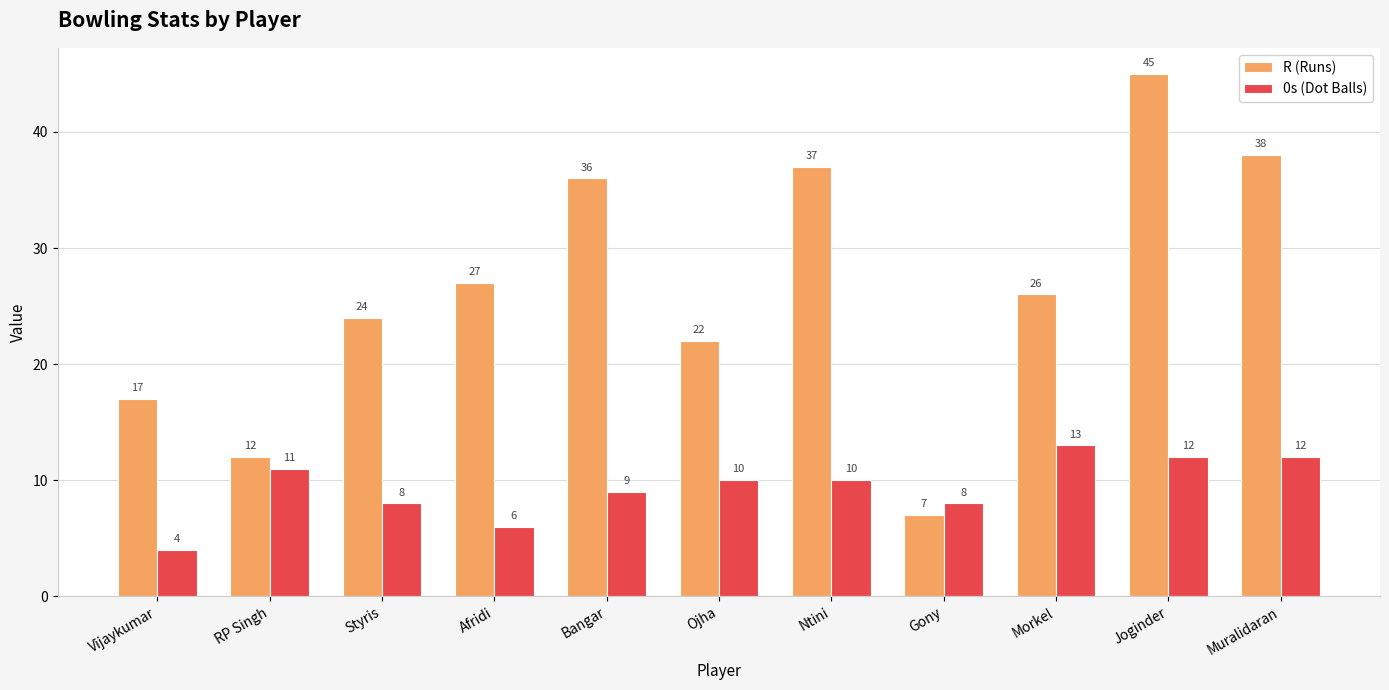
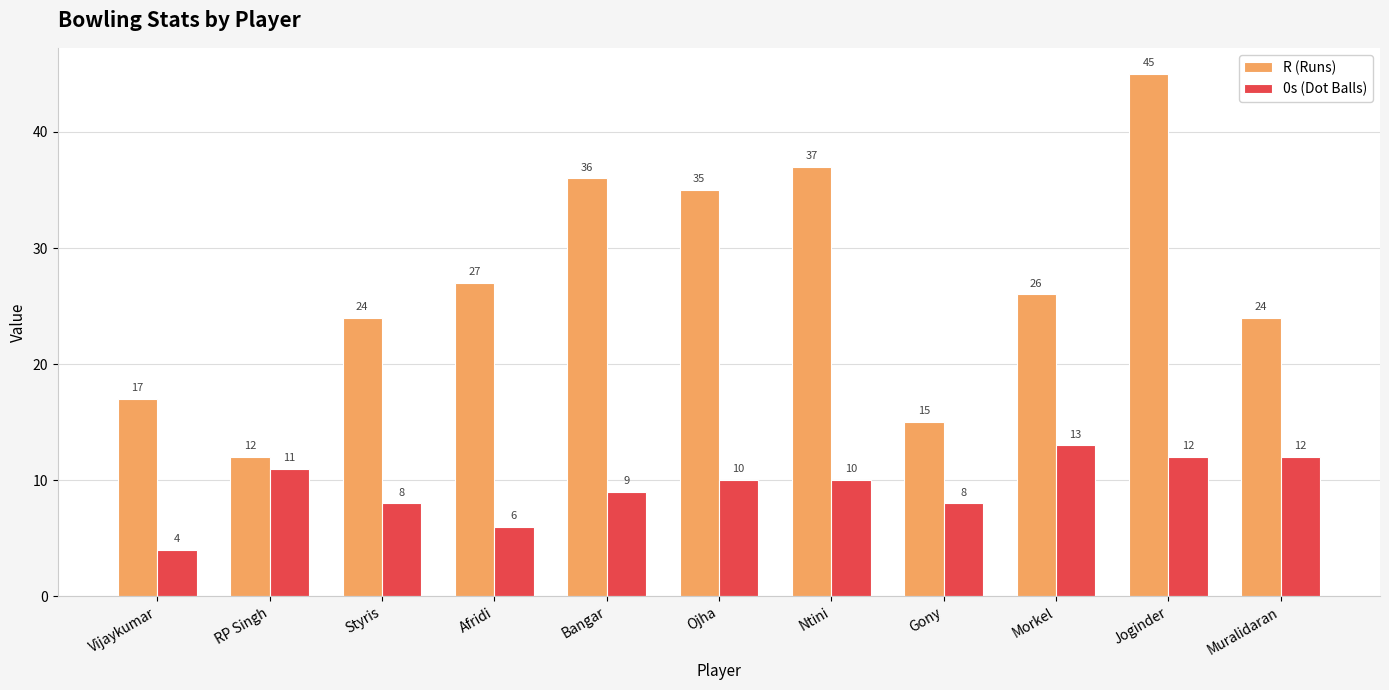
R (Runs), Ojha: 22 -> 35
R (Runs), Gony: 7 -> 15
R (Runs), Muralidaran: 38 -> 24
